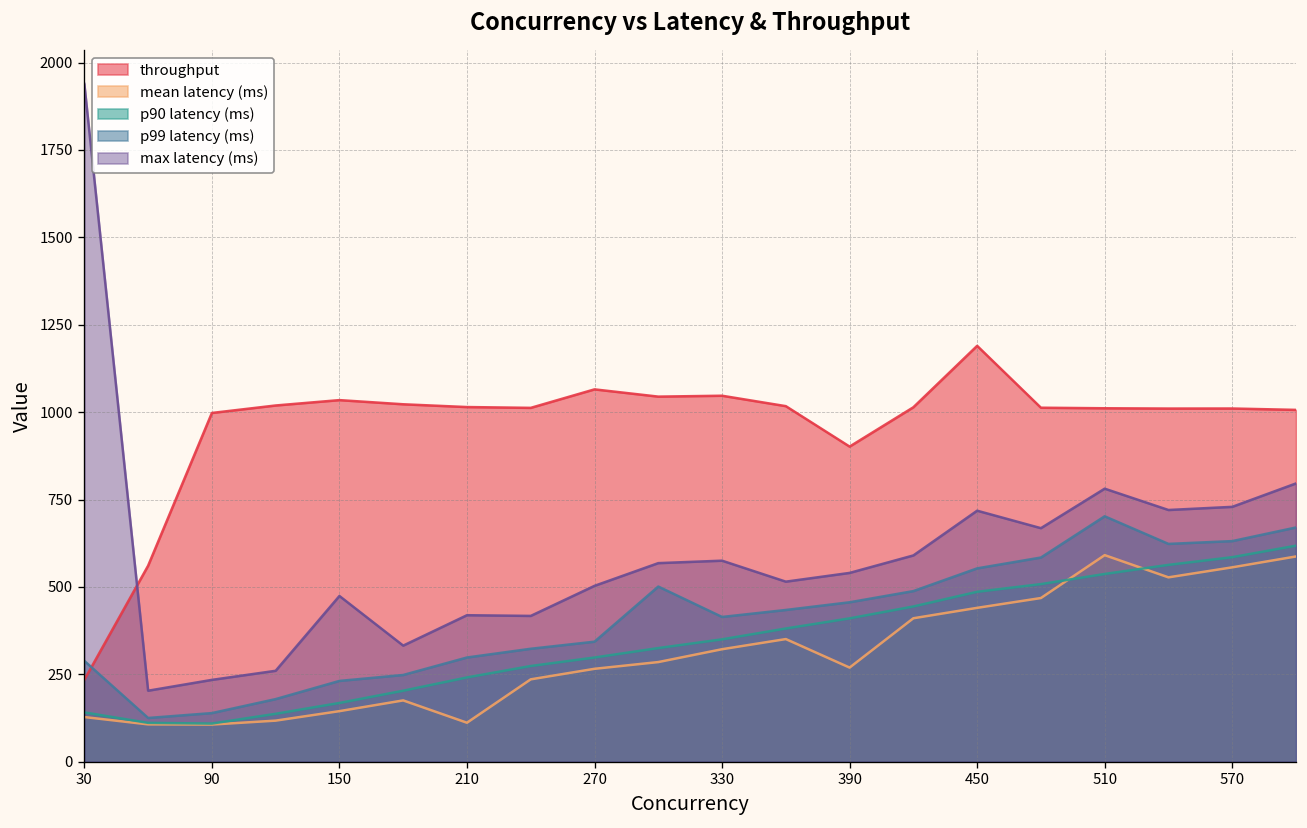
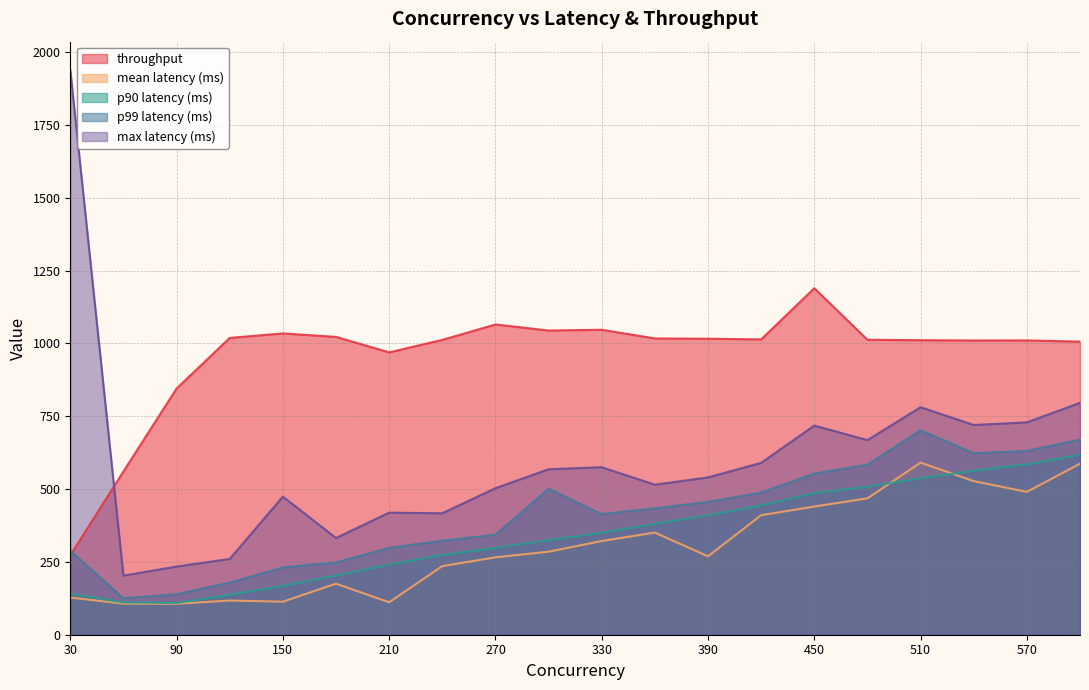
throughput, 30: 230 -> 270
throughput, 90: 1000 -> 850
mean latency (ms), 150: 140 -> 110
throughput, 210: 1010 -> 970
throughput, 390: 900 -> 1020
mean latency (ms), 570: 560 -> 490
